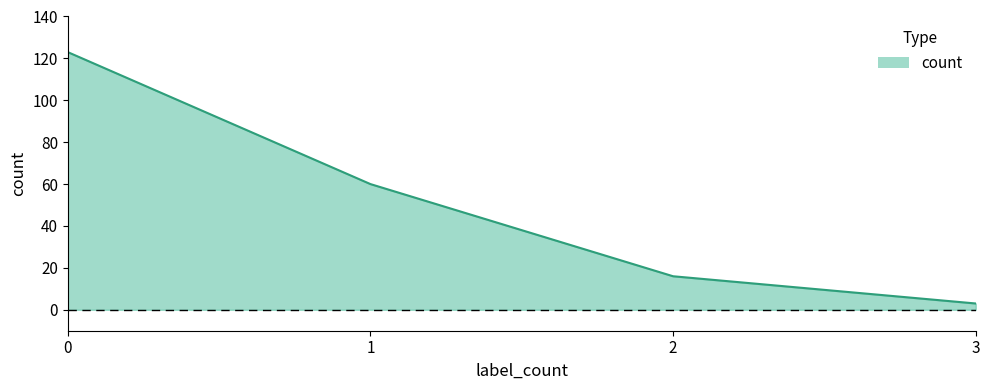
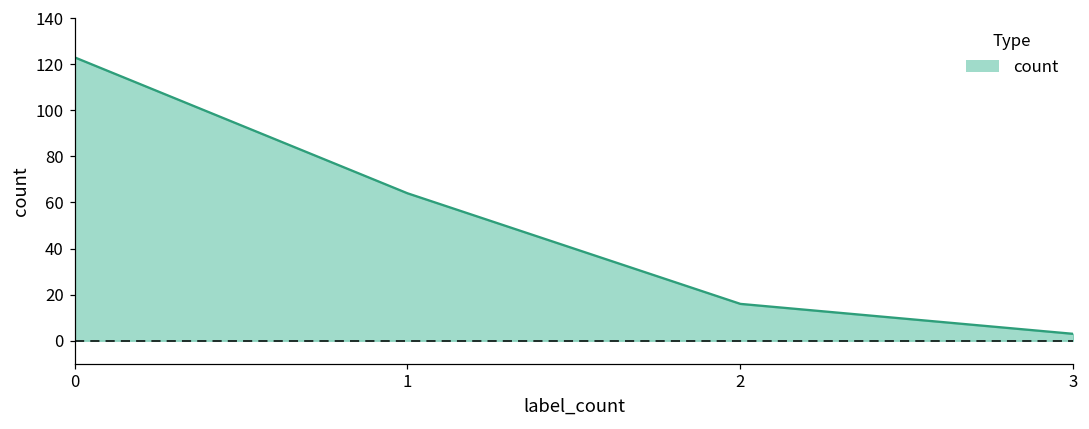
1: 60 -> 64
